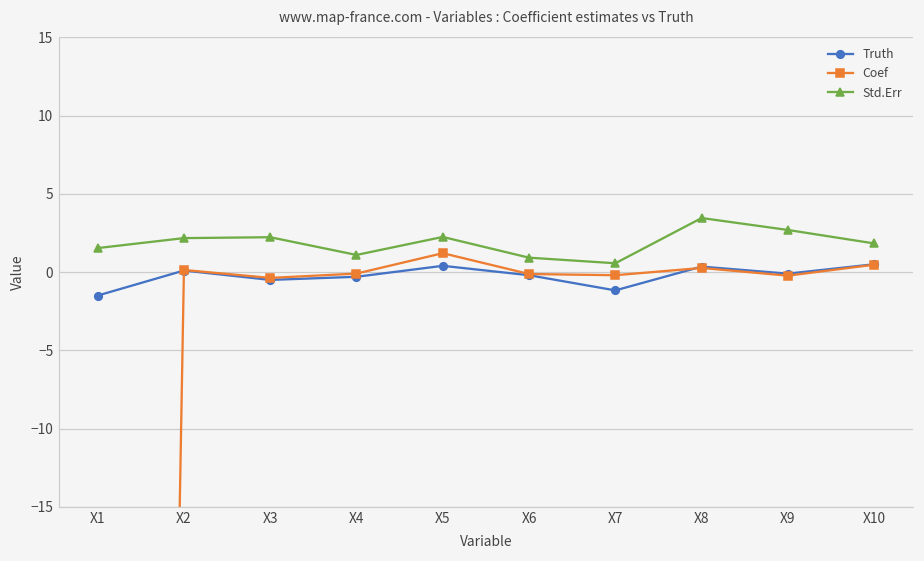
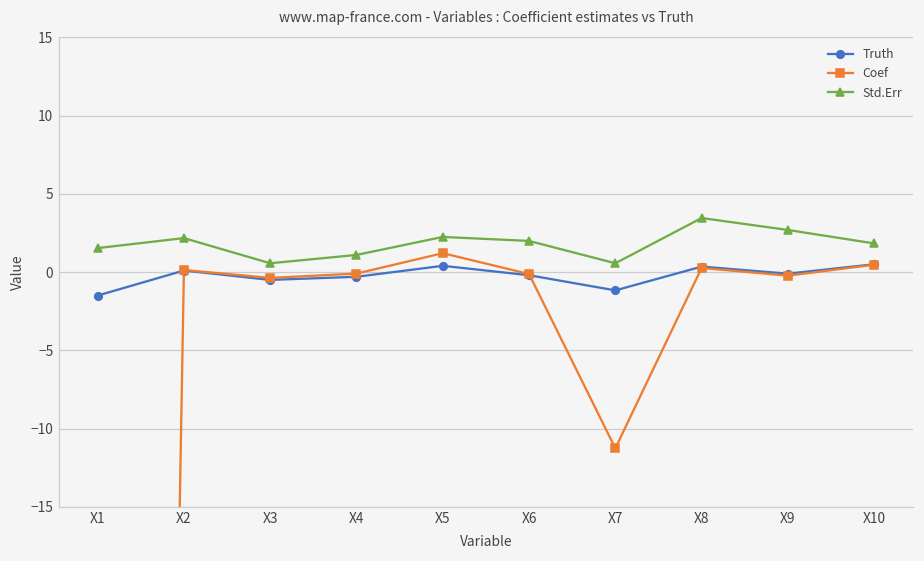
Std.Err, X3: 2.2 -> 0.6
Std.Err, X6: 0.9 -> 2.0
Coef, X7: -0.2 -> -11.3
